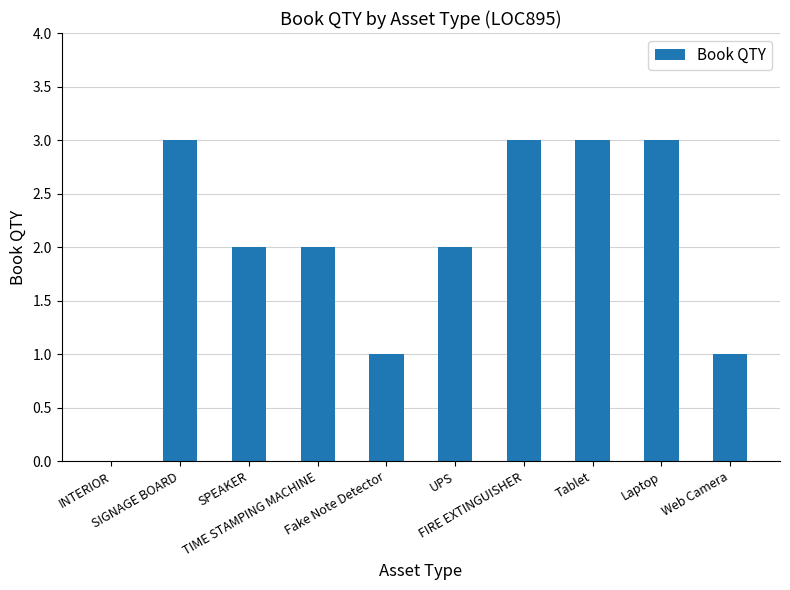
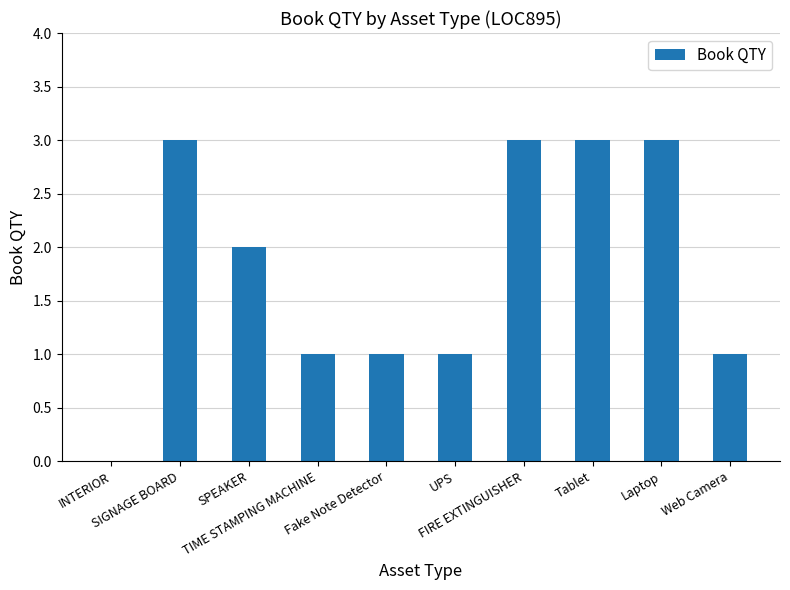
TIME STAMPING MACHINE: 2 -> 1
UPS: 2 -> 1
